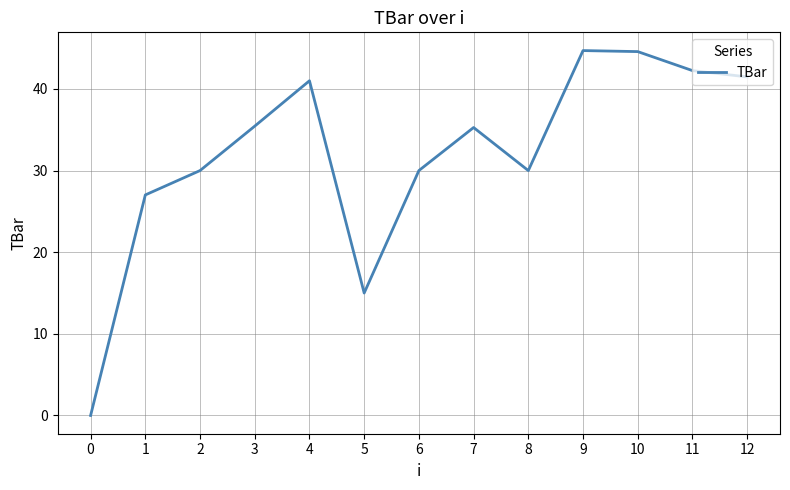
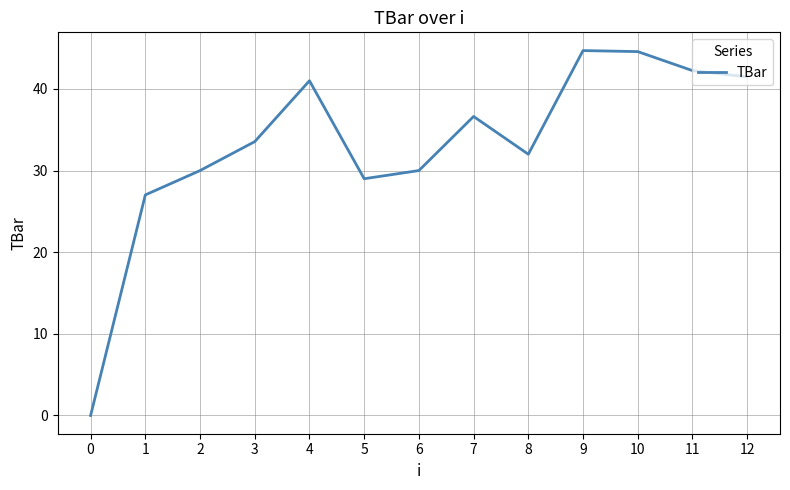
3: 35 -> 34
5: 15 -> 29
7: 35 -> 37
8: 30 -> 32
